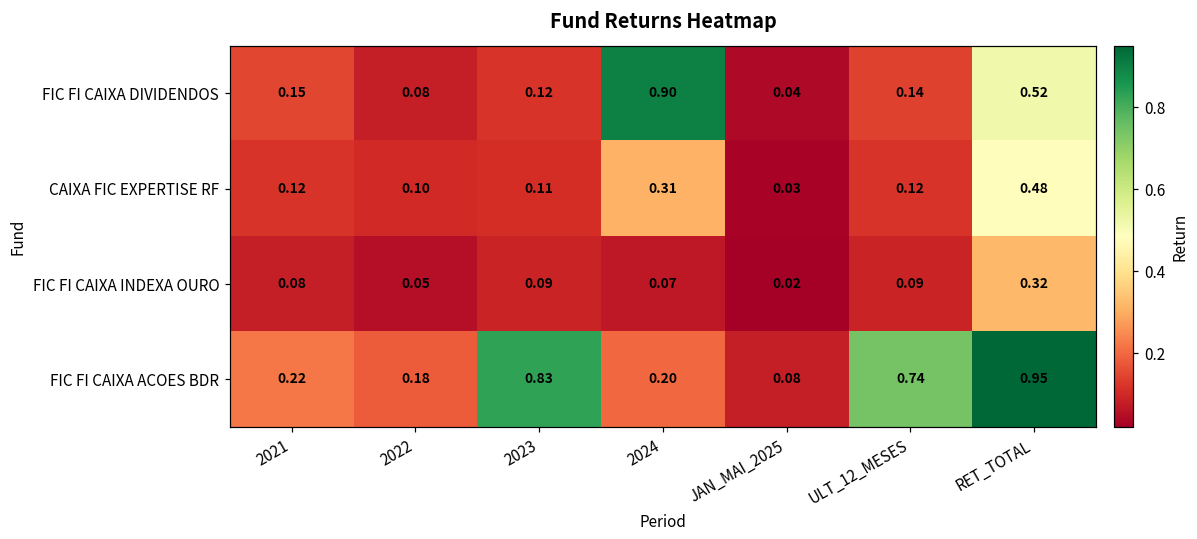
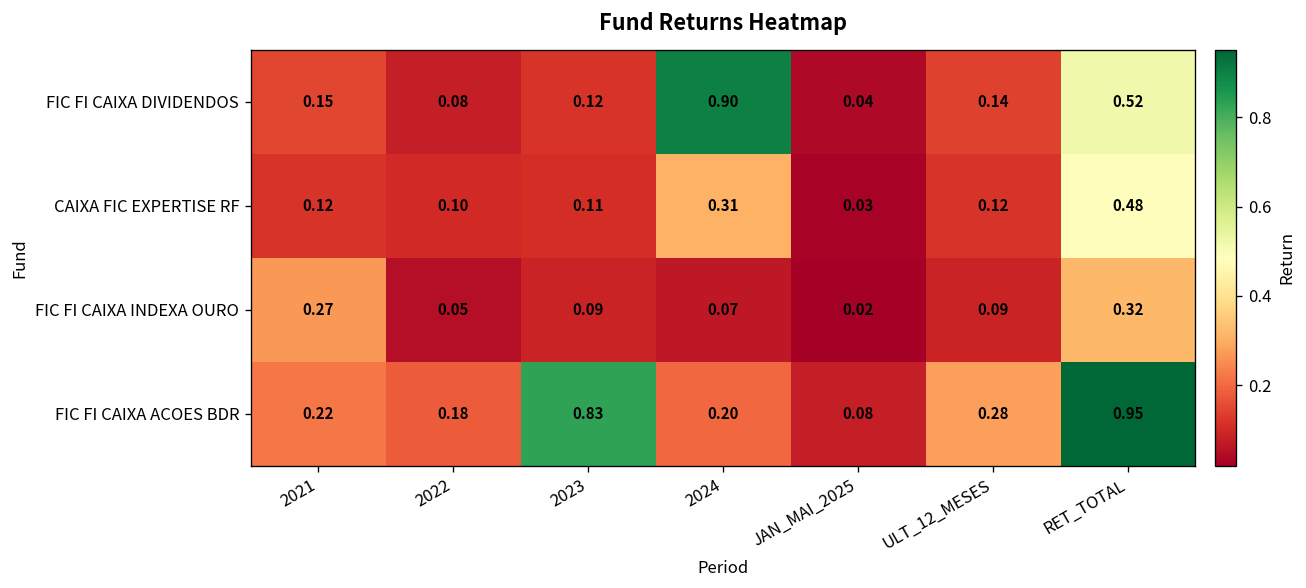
FIC FI CAIXA INDEXA OURO, 2021: 0.08 -> 0.27
FIC FI CAIXA ACOES BDR, ULT_12_MESES: 0.74 -> 0.28
